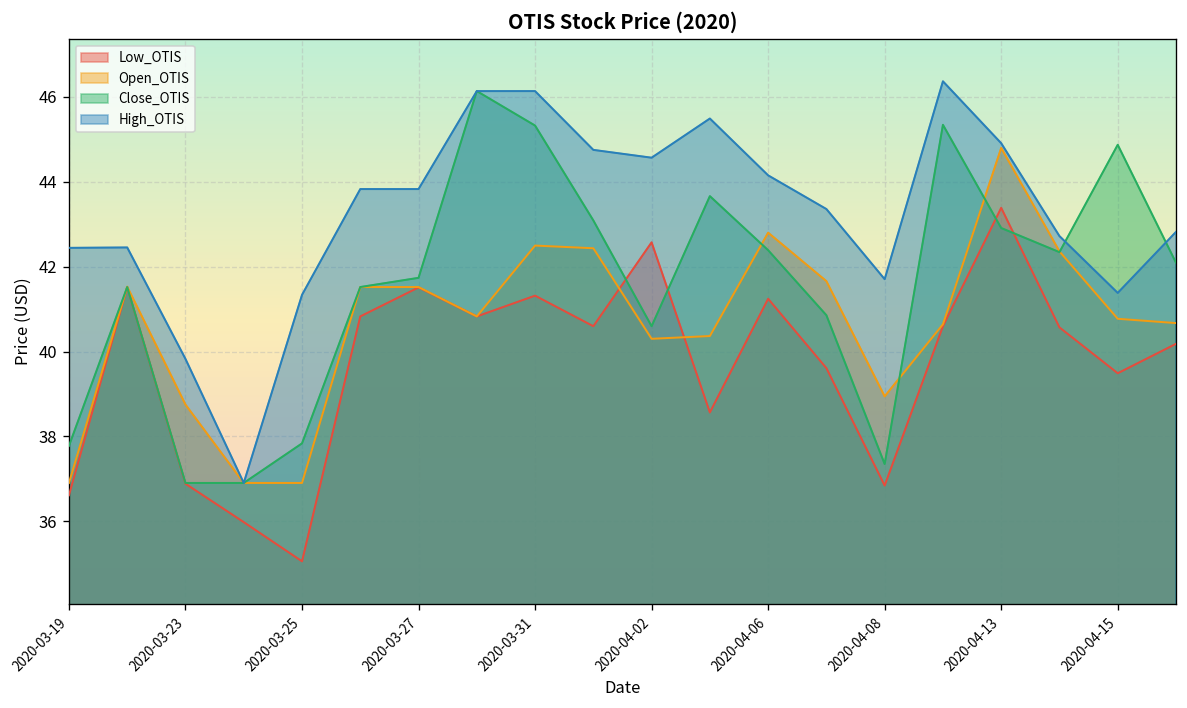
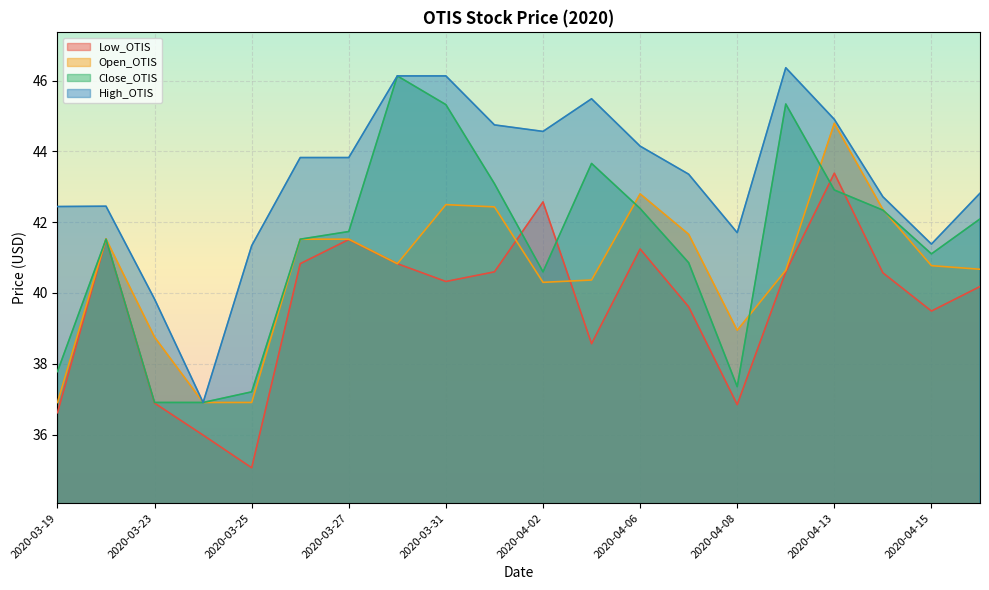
Close_OTIS, 2020-03-25: 37.8 -> 37.2
Low_OTIS, 2020-03-31: 41.3 -> 40.3
Close_OTIS, 2020-04-15: 44.9 -> 41.1
